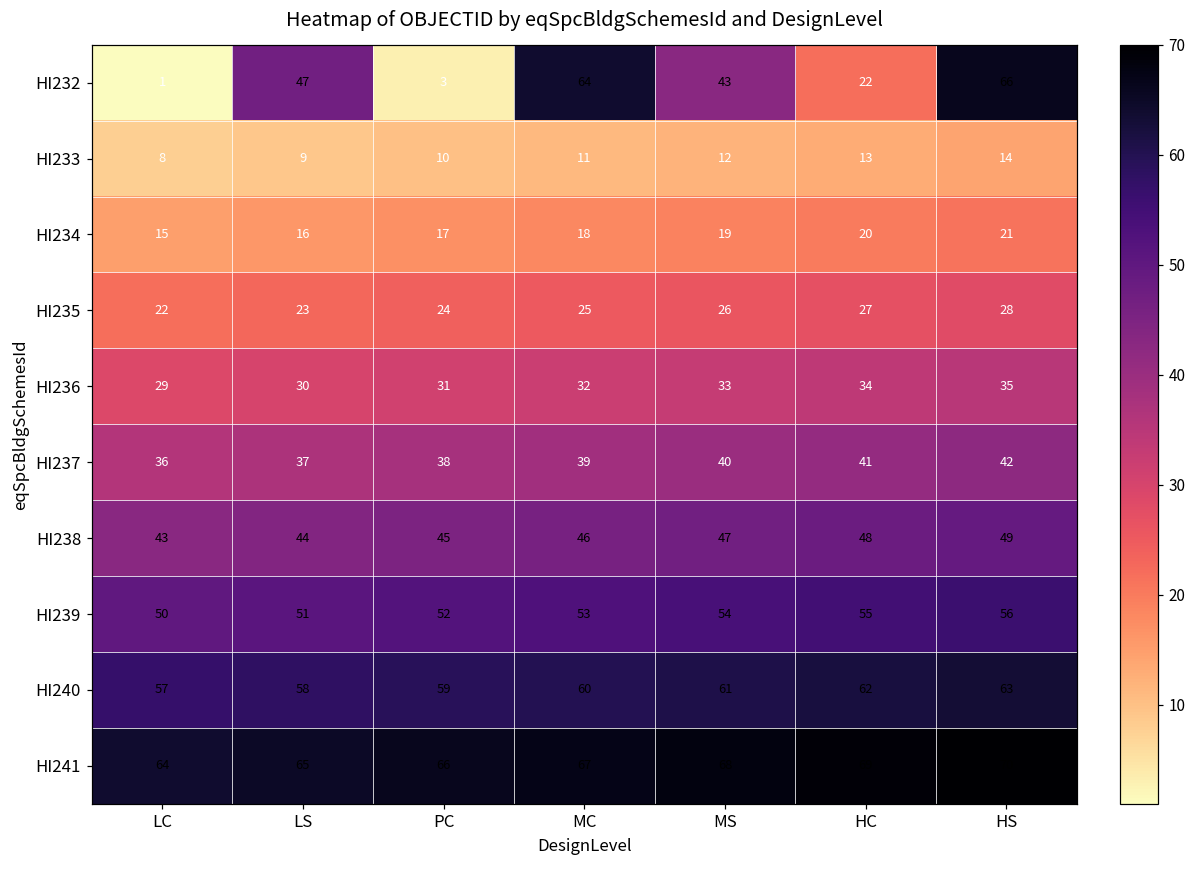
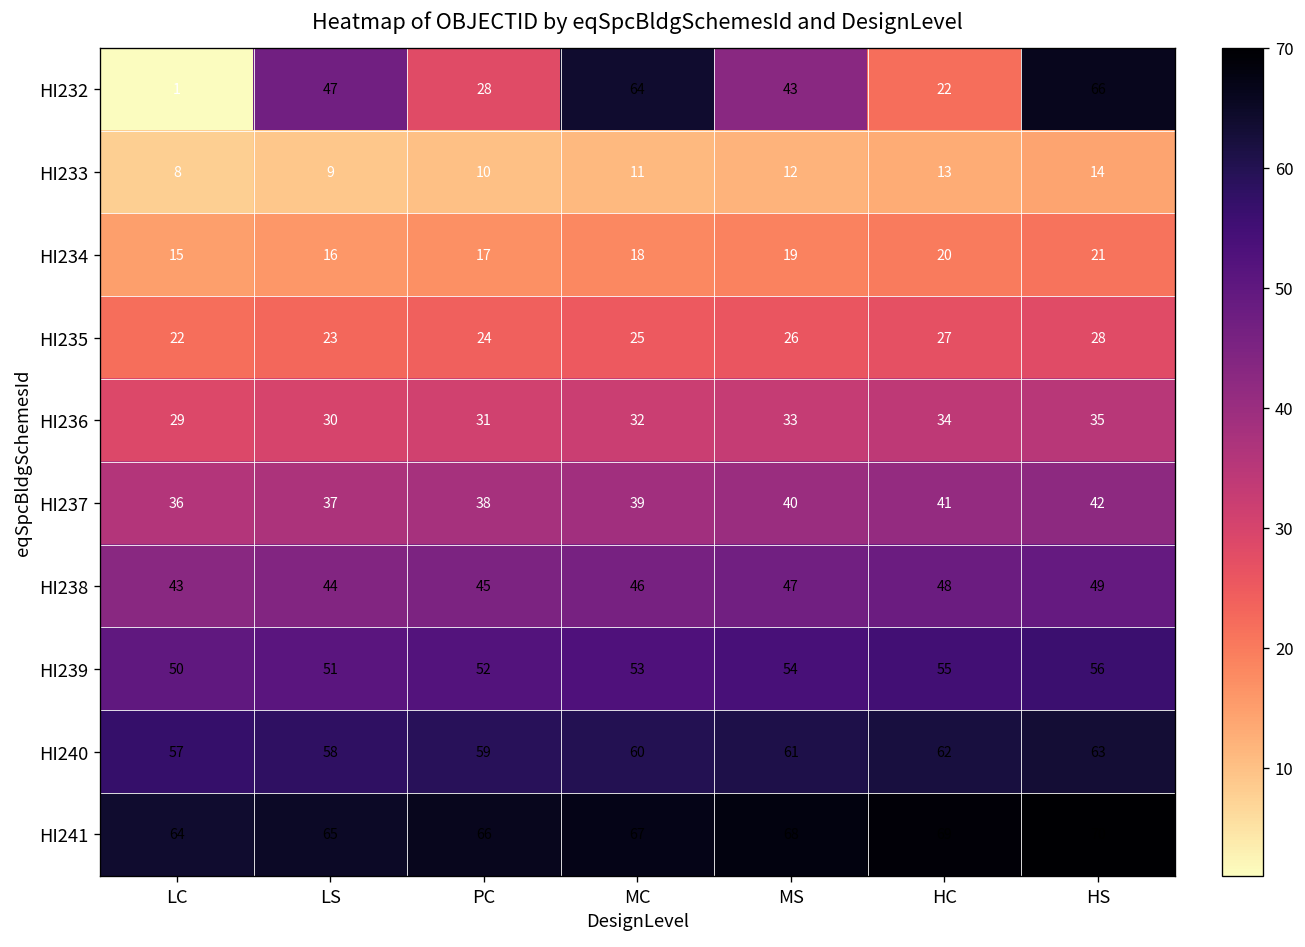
HI232, PC: 3 -> 28
